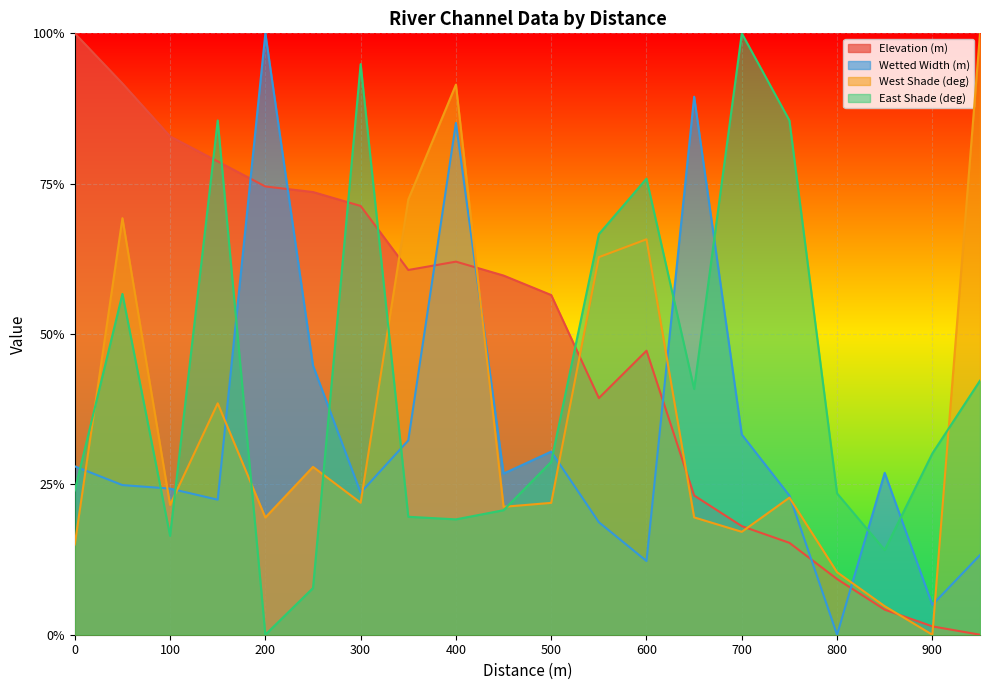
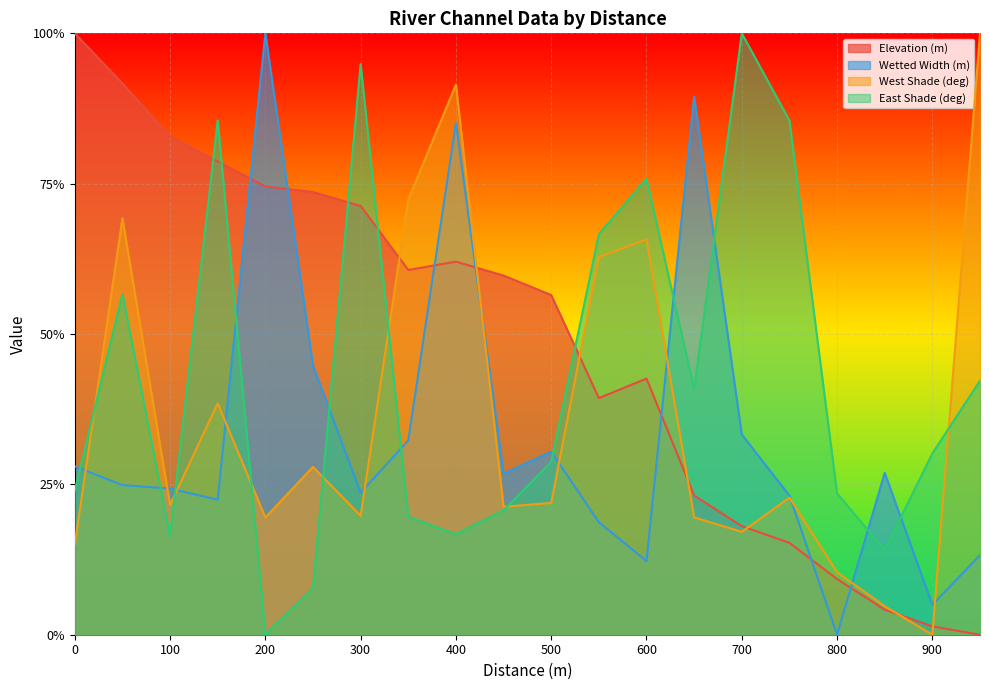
West Shade (deg), 300: 22% -> 20%
East Shade (deg), 400: 19% -> 17%
Elevation (m), 600: 47% -> 43%
